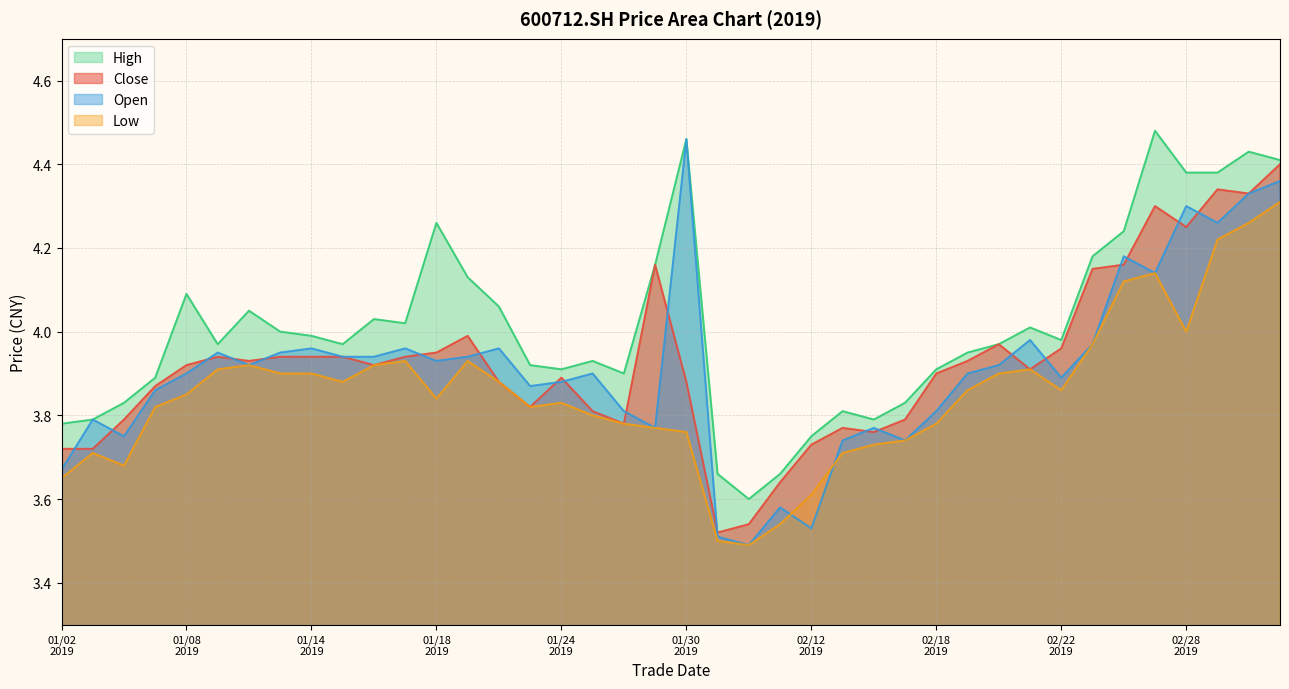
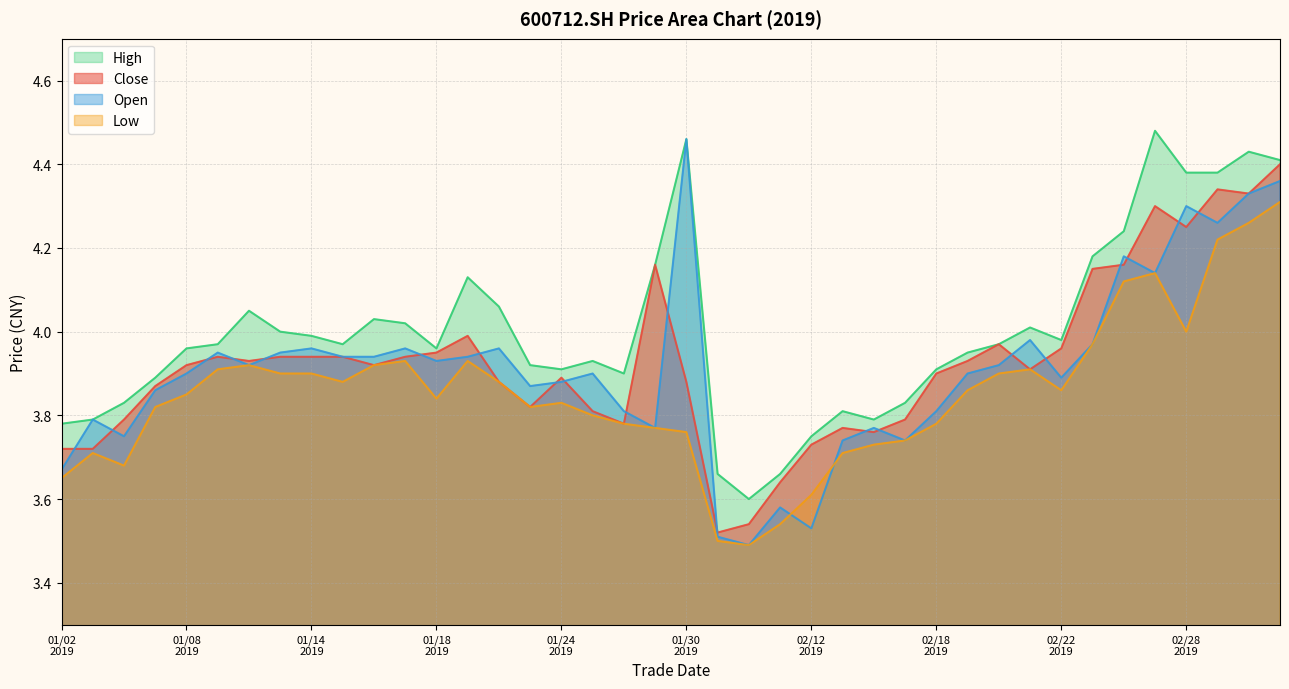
High, 01/08 2019: 4.09 -> 3.96
High, 01/18 2019: 4.26 -> 3.96
